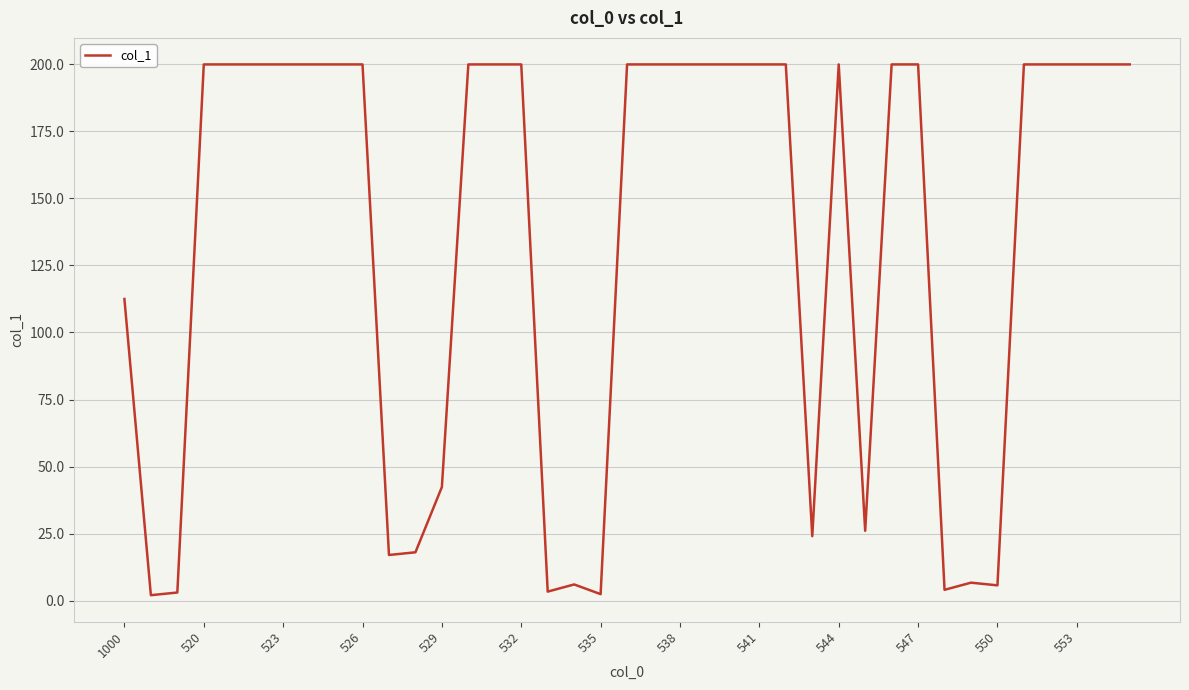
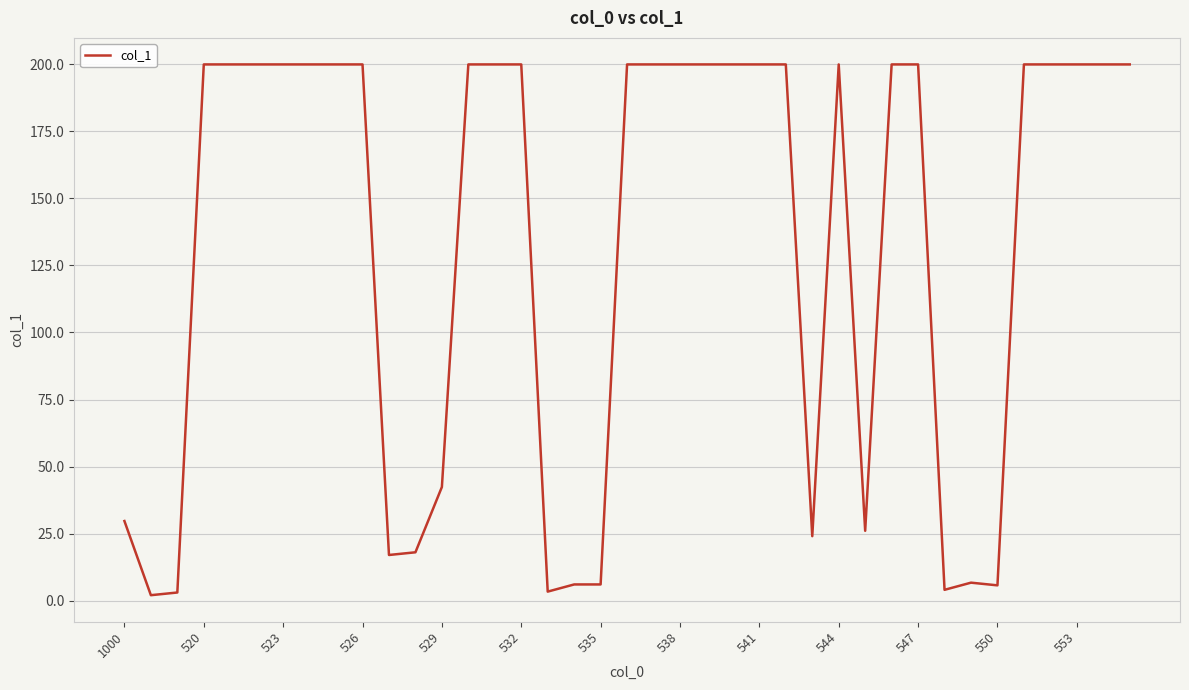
1000: 113 -> 30
535: 2 -> 6
